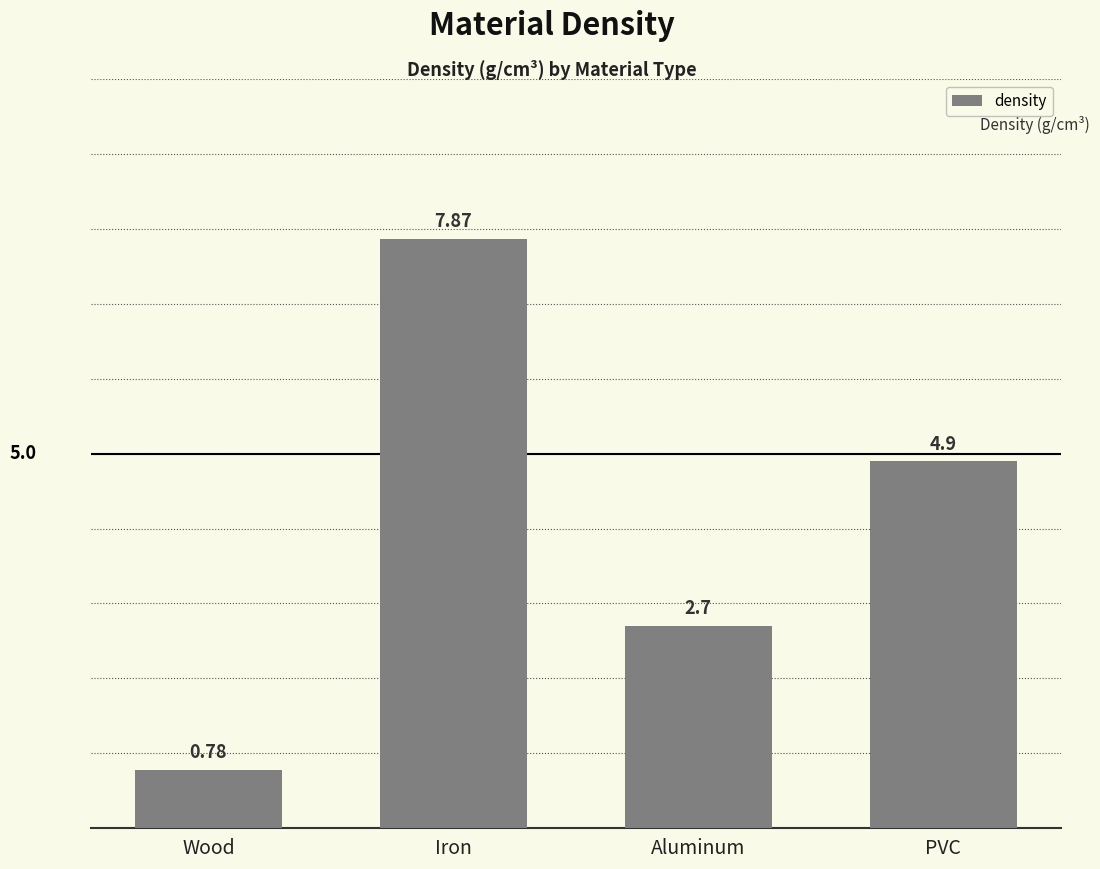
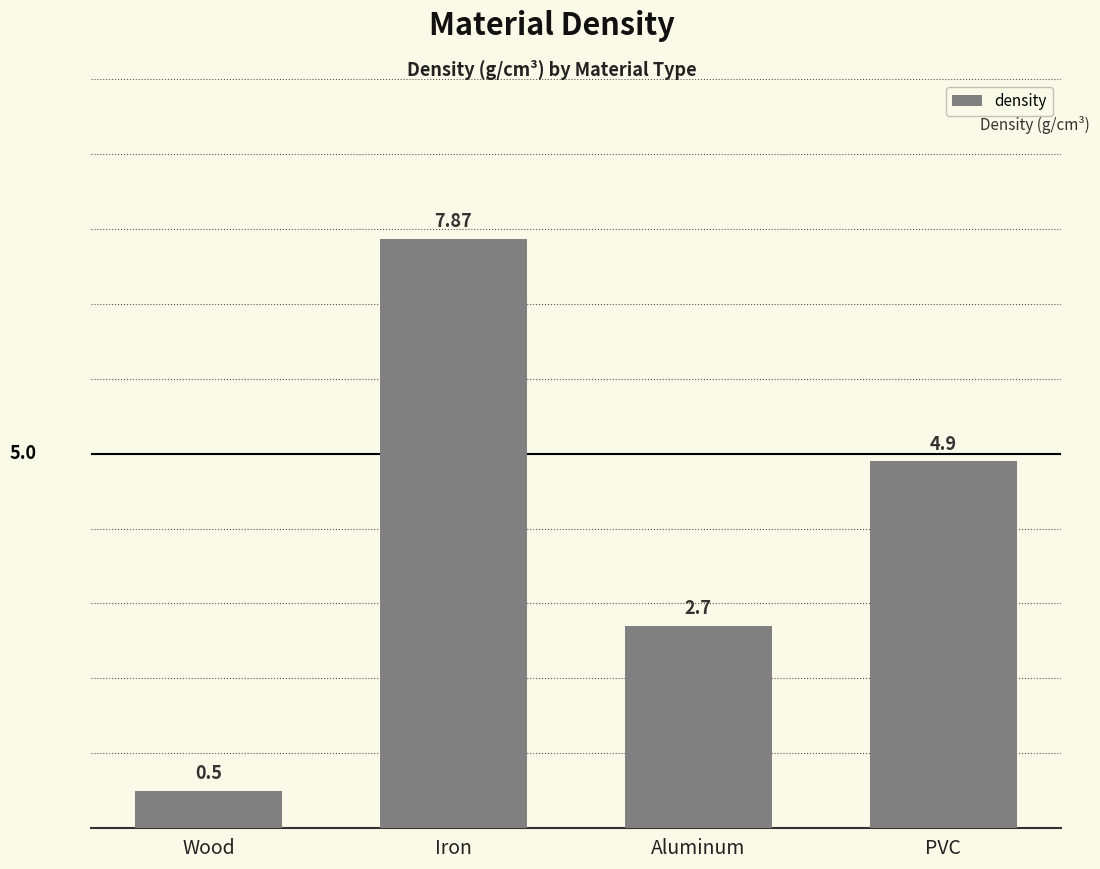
Wood: 0.78 -> 0.5
